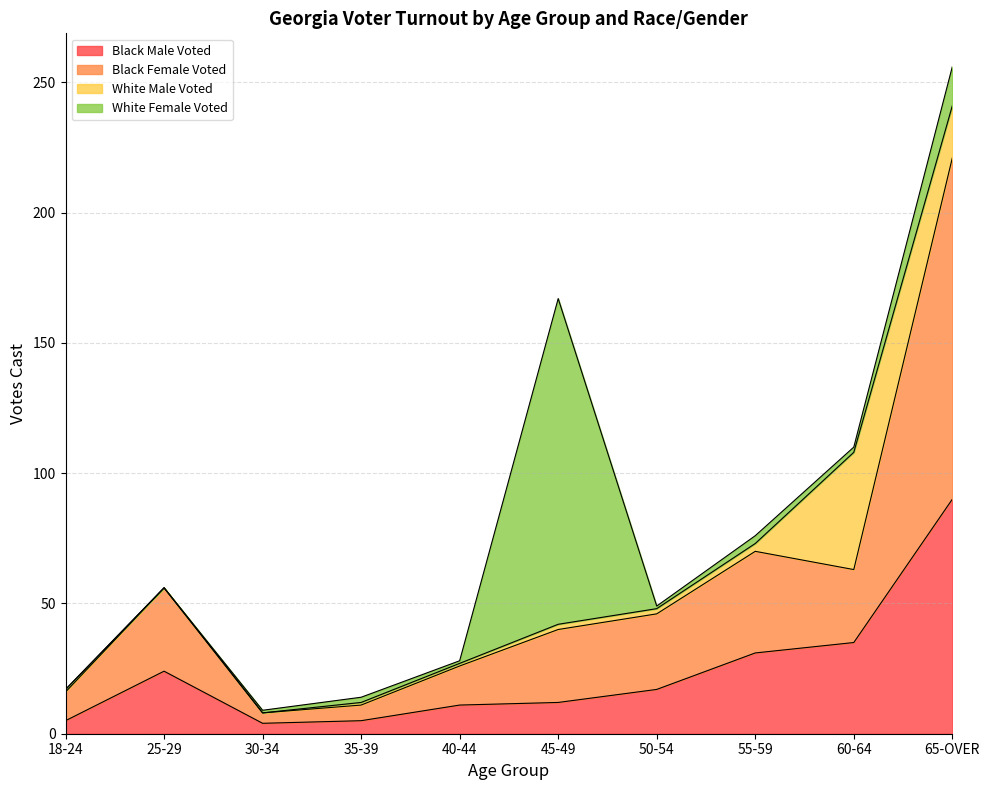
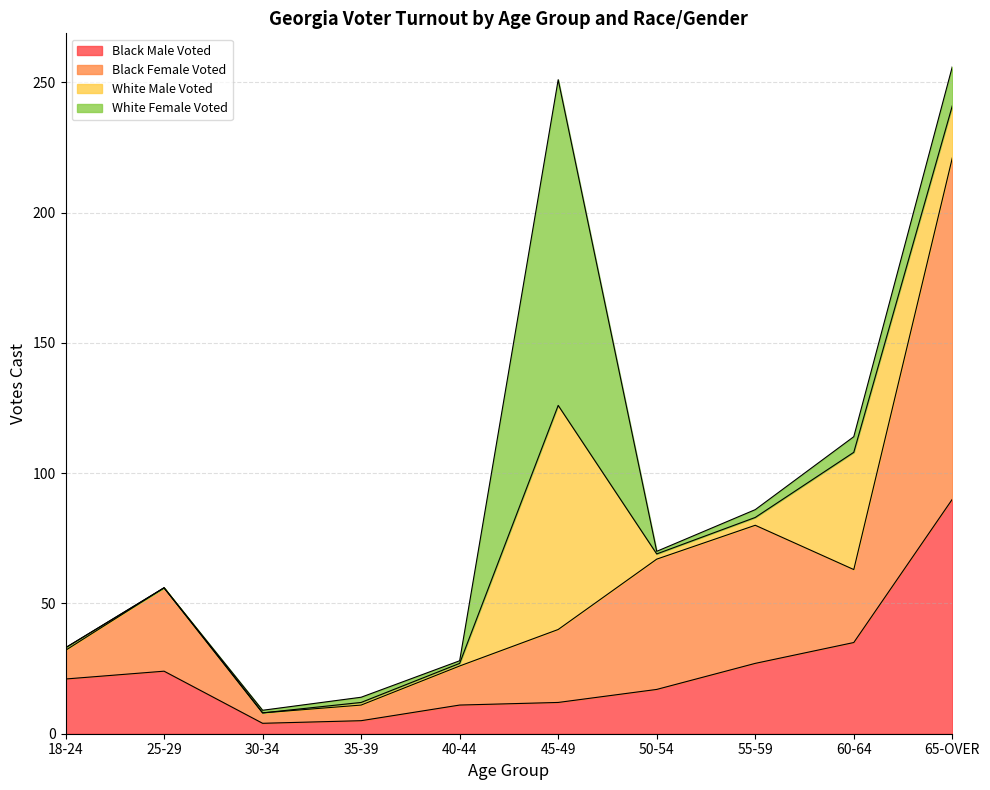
Black Male Voted, 18-24: 5 -> 21
White Male Voted, 45-49: 2 -> 86
Black Female Voted, 50-54: 29 -> 50
Black Male Voted, 55-59: 31 -> 27
Black Female Voted, 55-59: 39 -> 53
White Female Voted, 60-64: 2 -> 6
